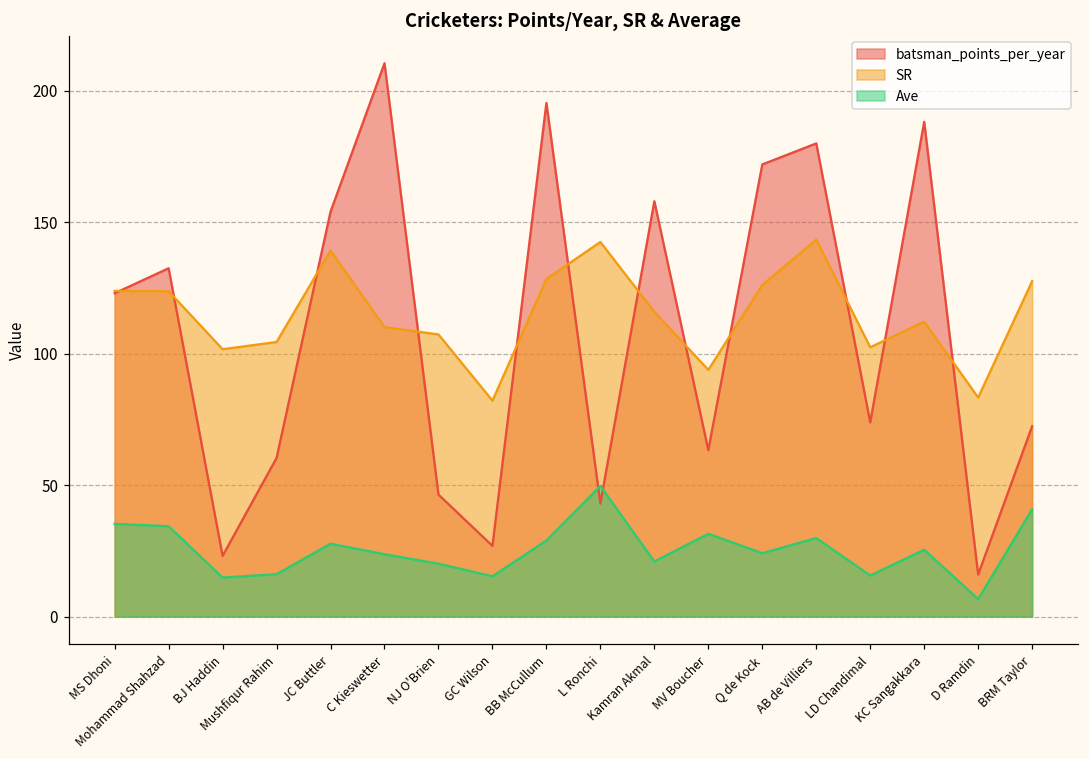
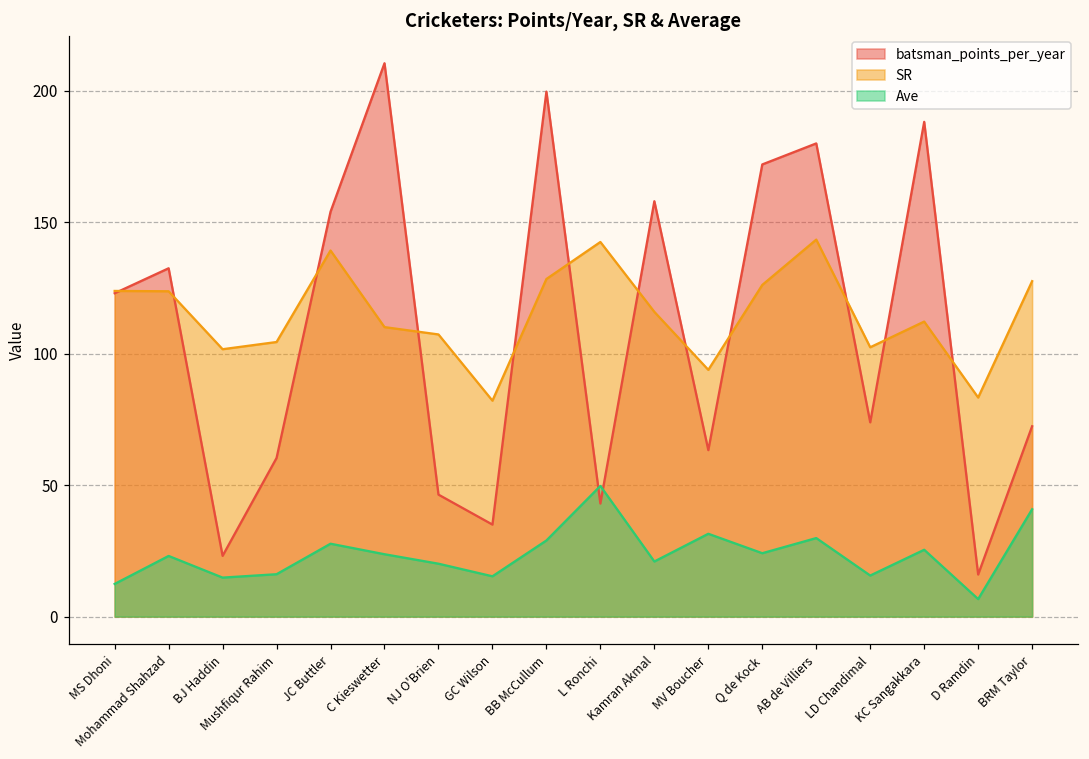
Ave, MS Dhoni: 35 -> 12
Ave, Mohammad Shahzad: 34 -> 23
batsman_points_per_year, GC Wilson: 27 -> 35
batsman_points_per_year, BB McCullum: 195 -> 200
